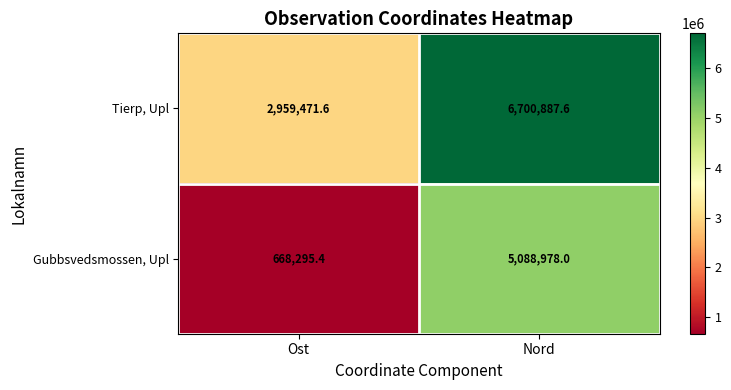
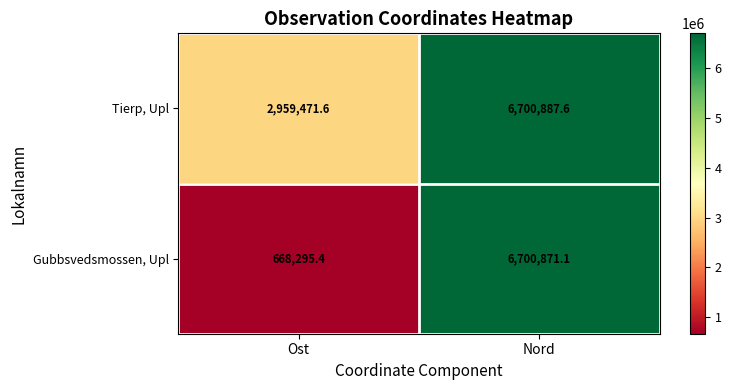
Gubbsvedsmossen, Upl, Nord: 5,088,978.0 -> 6,700,871.1
